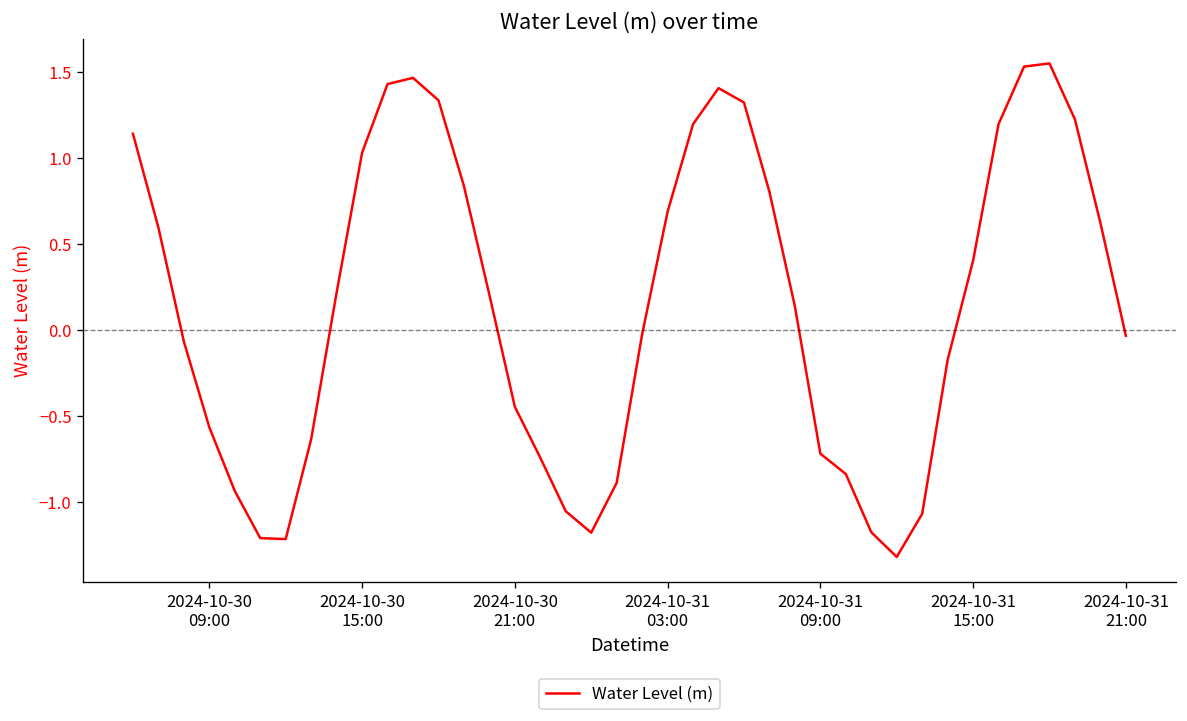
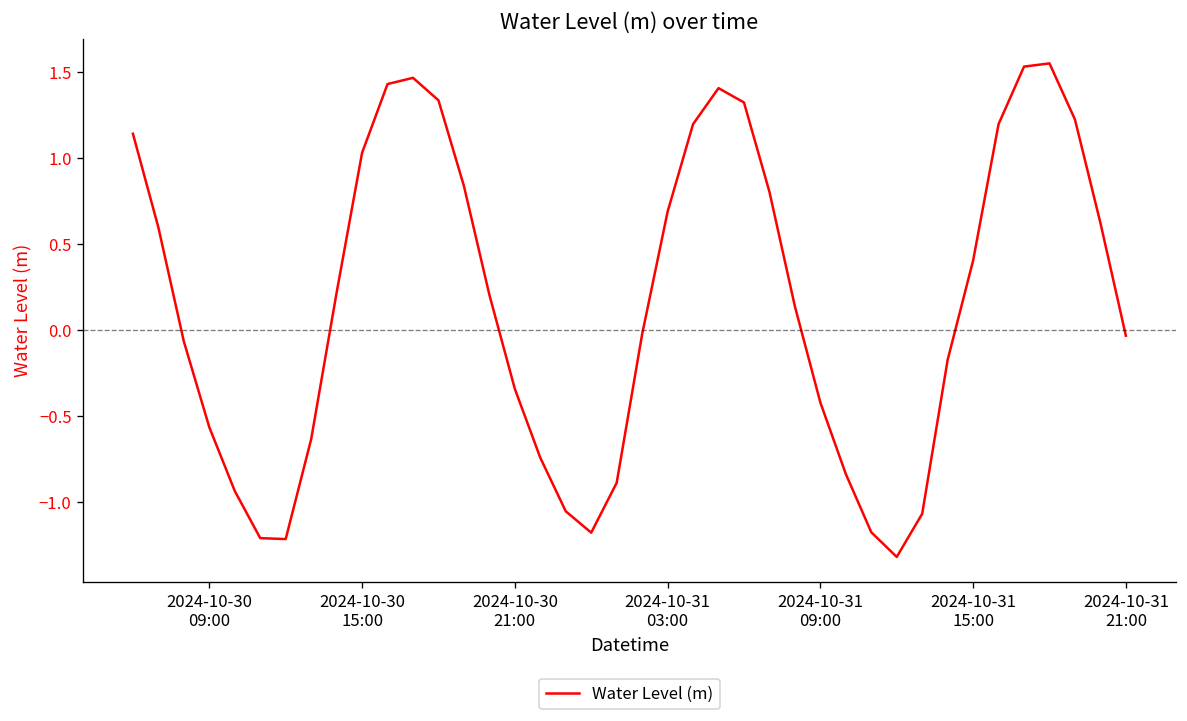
2024-10-30 21:00: -0.44 -> -0.34
2024-10-31 09:00: -0.72 -> -0.42
